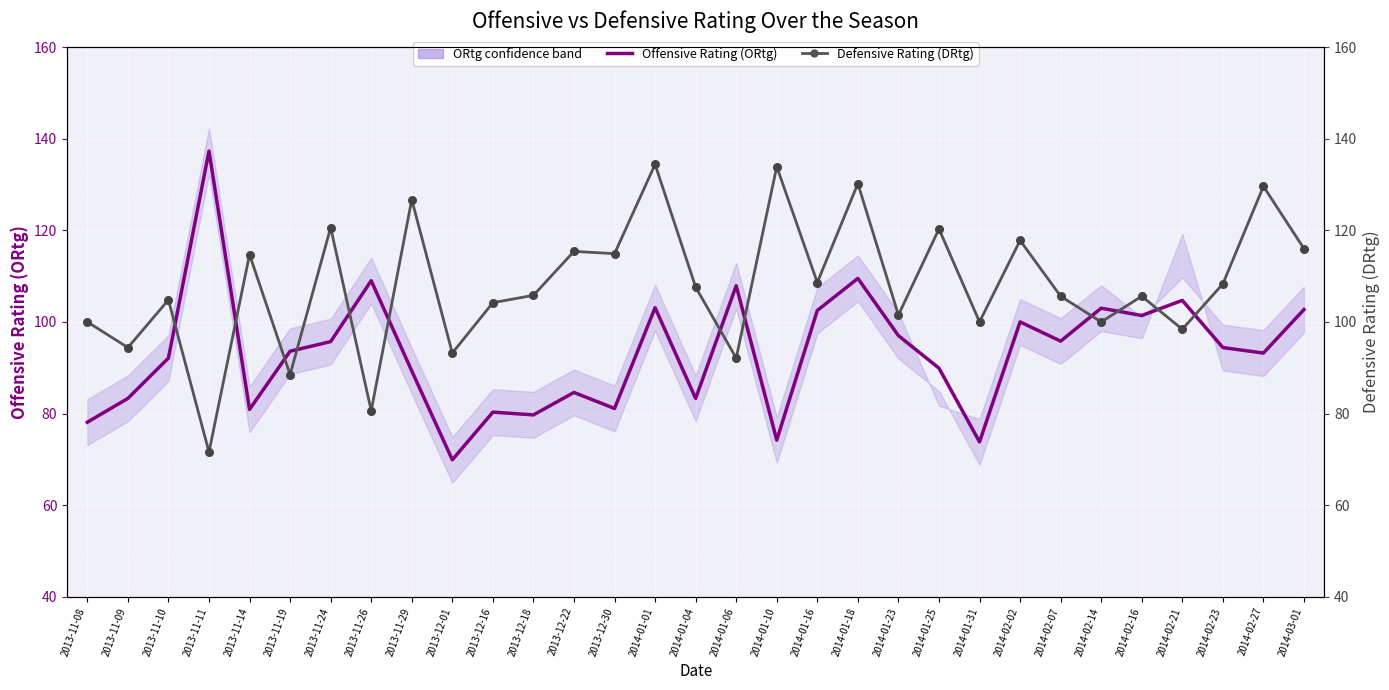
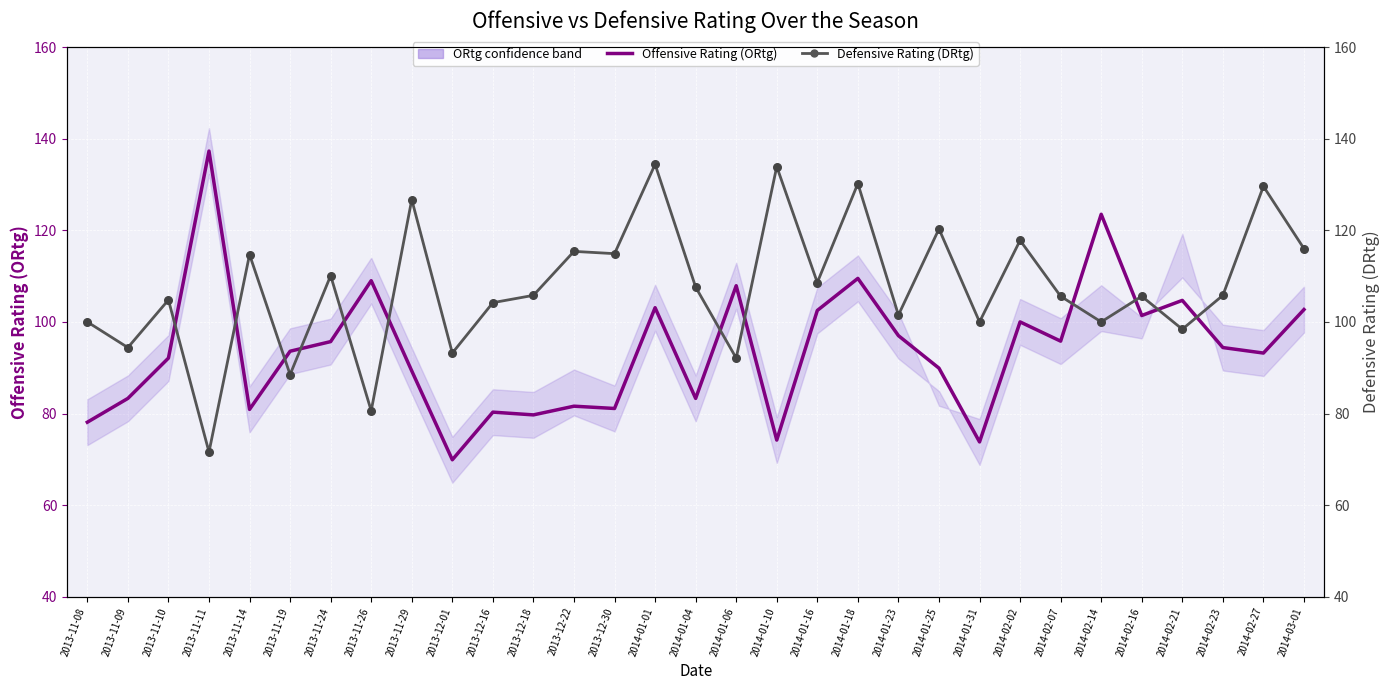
Offensive Rating (ORtg), 2013-12-22: 85 -> 82
Offensive Rating (ORtg), 2014-02-14: 103 -> 124
Defensive Rating (DRtg), 2013-11-24: 121 -> 110
Defensive Rating (DRtg), 2014-02-23: 108 -> 106
